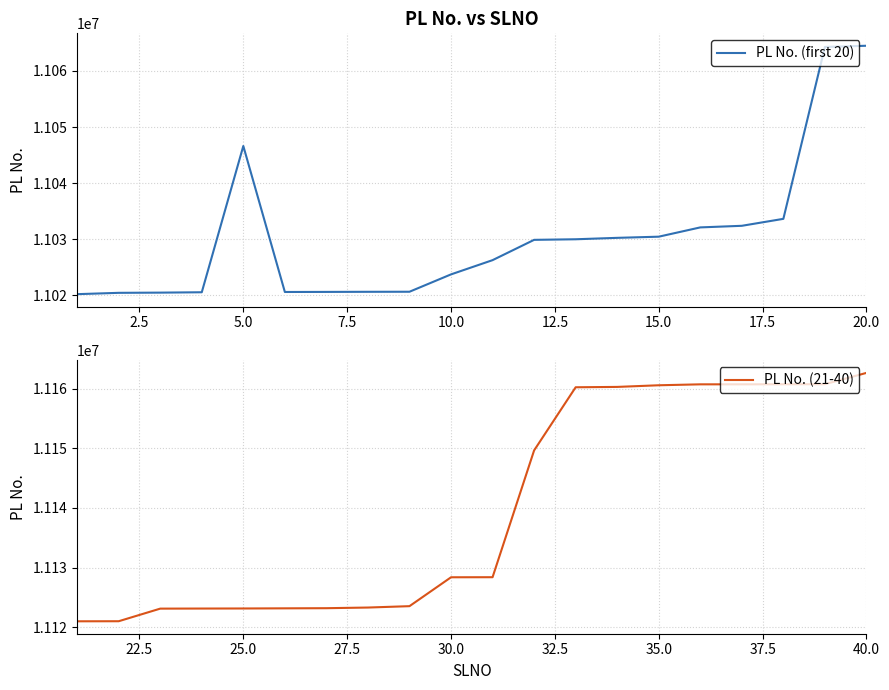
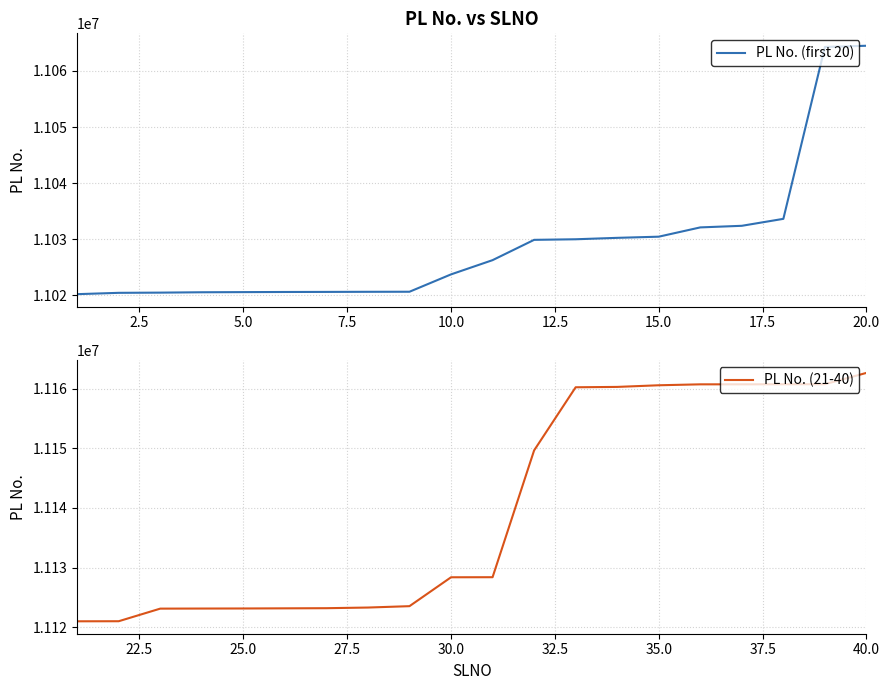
PL No. vs SLNO, 5.0: 11047000 -> 11021000
